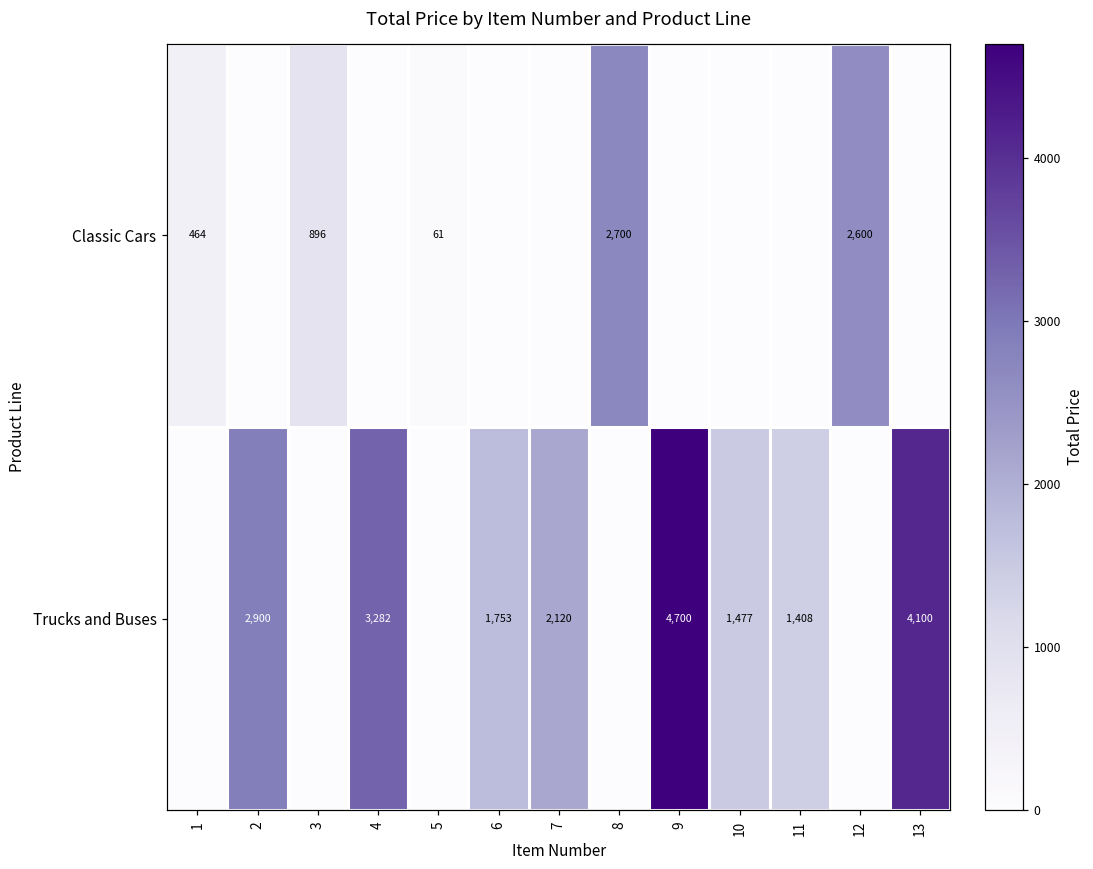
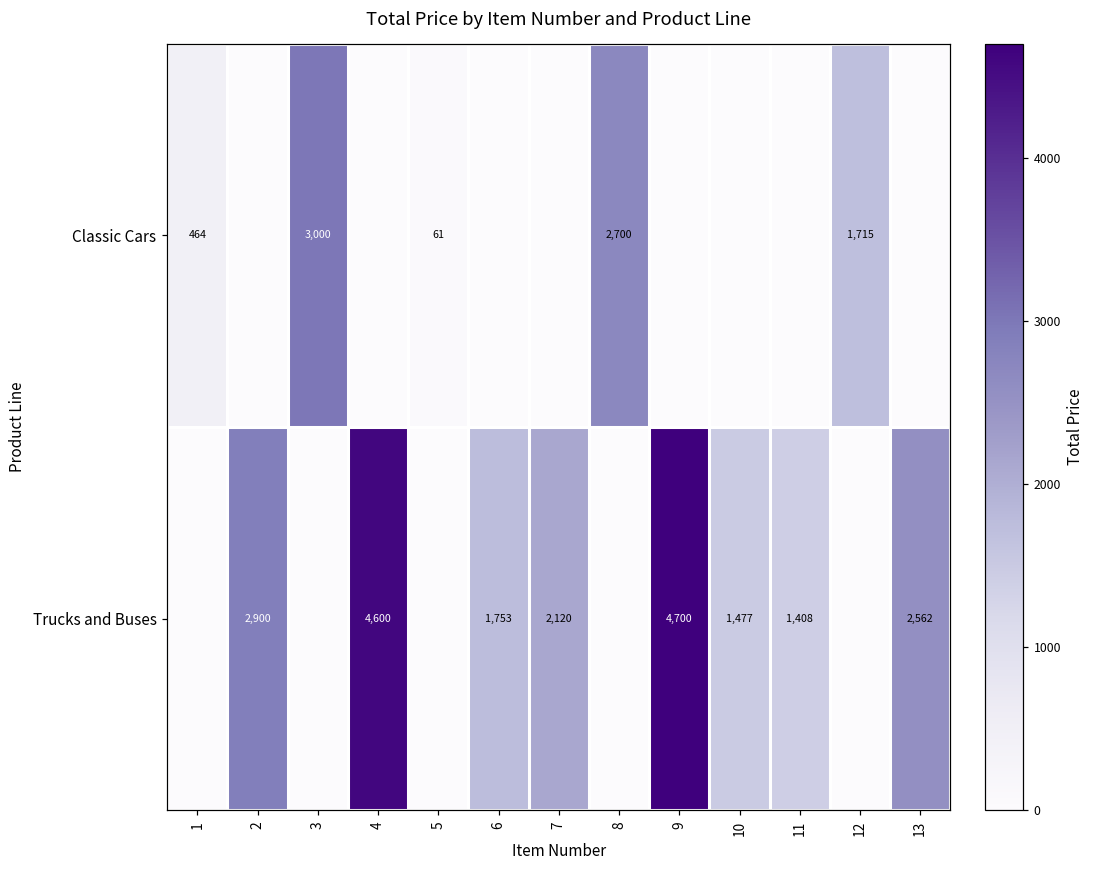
Classic Cars, 3: 896 -> 3,000
Classic Cars, 12: 2,600 -> 1,715
Trucks and Buses, 4: 3,282 -> 4,600
Trucks and Buses, 13: 4,100 -> 2,562
